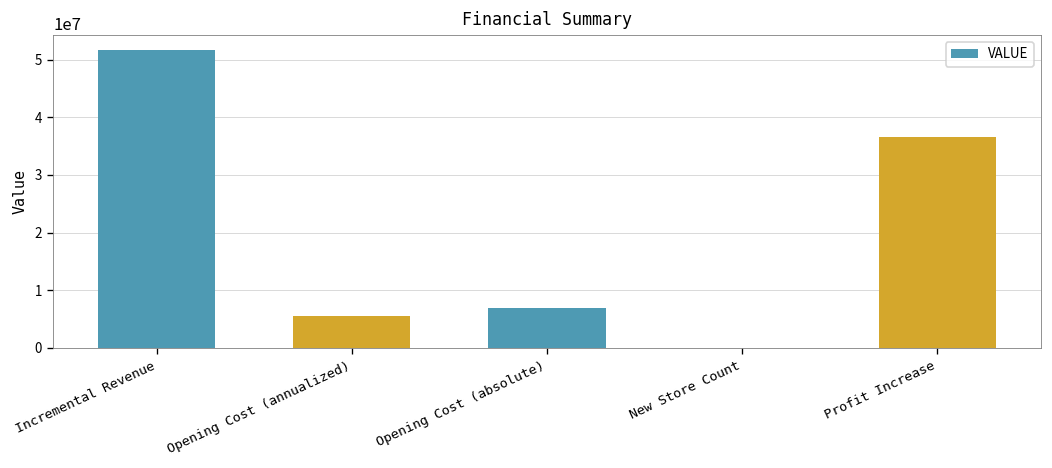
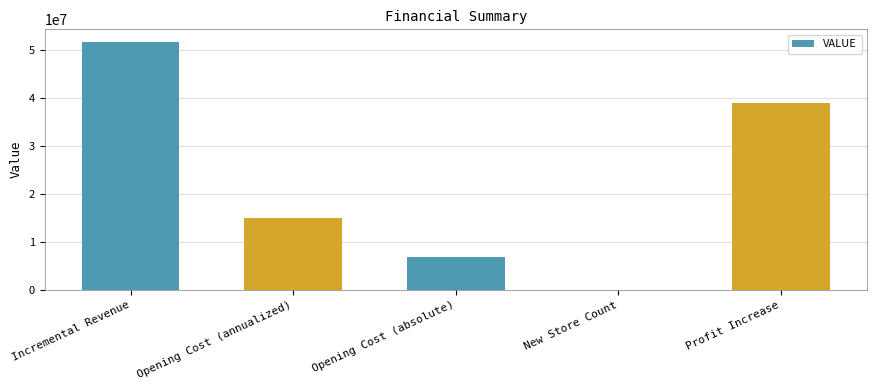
Opening Cost (annualized): 6000000 -> 15000000
Profit Increase: 37000000 -> 39000000
